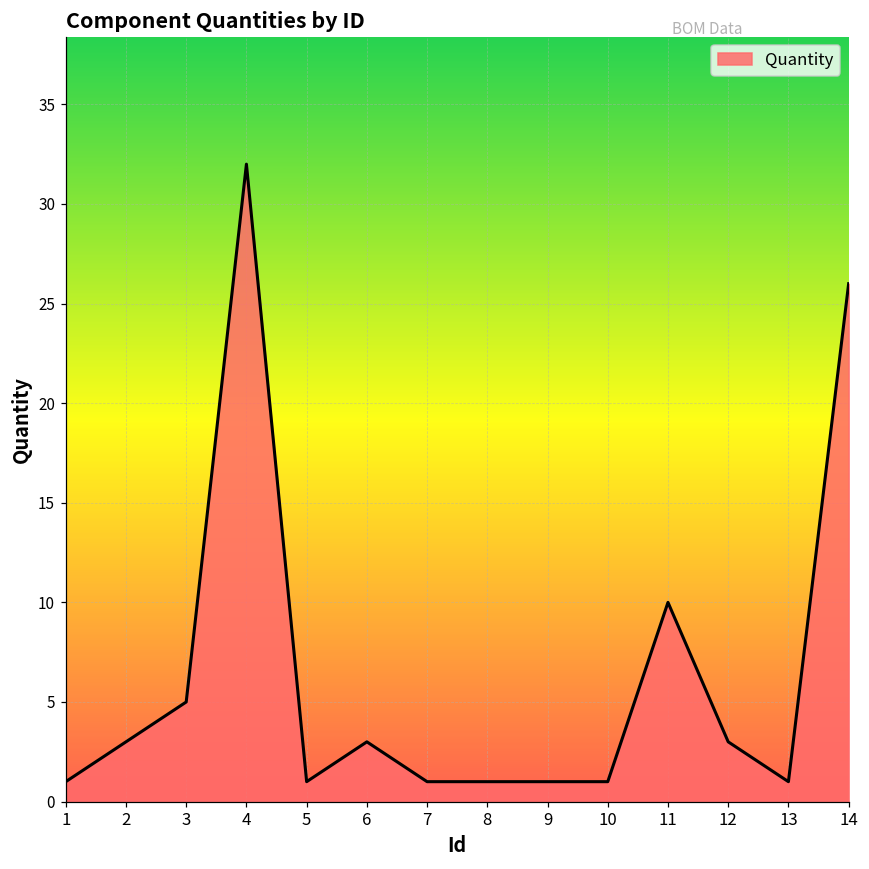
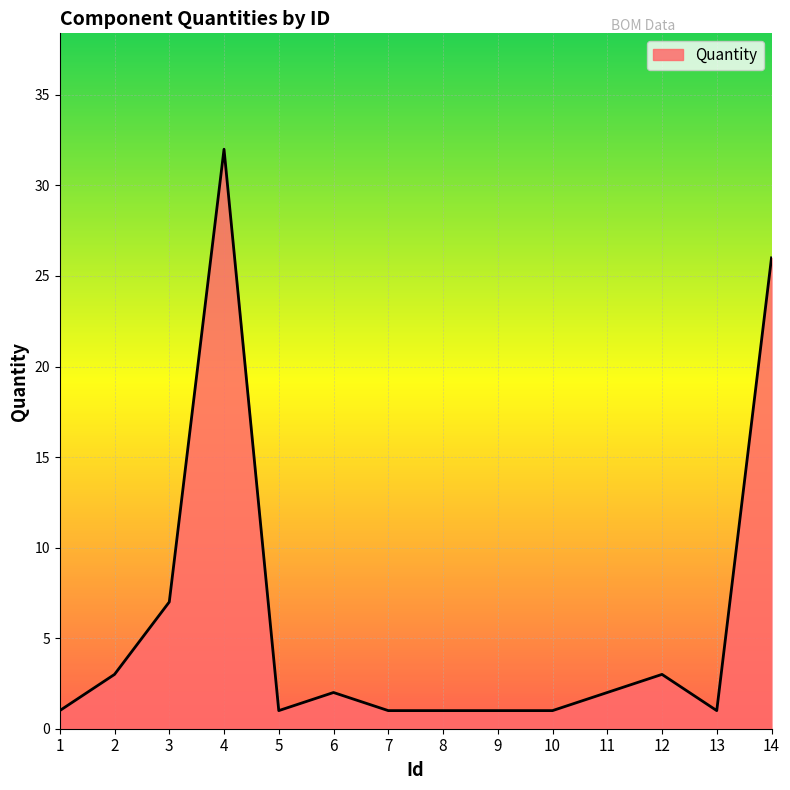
3: 5 -> 7
6: 3 -> 2
11: 10 -> 2
